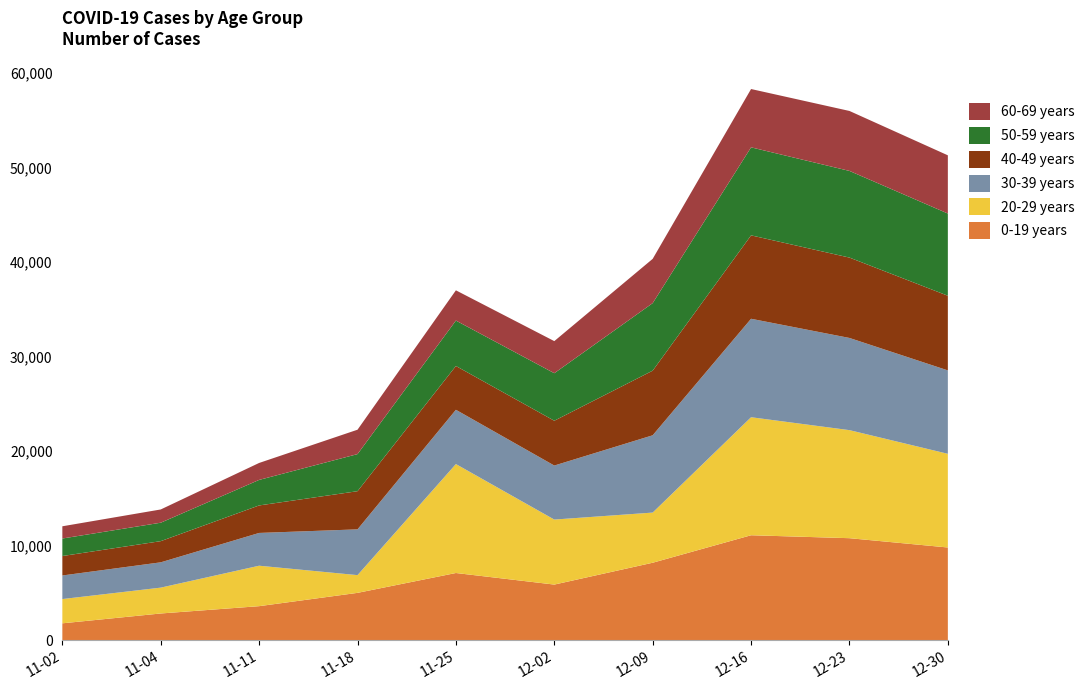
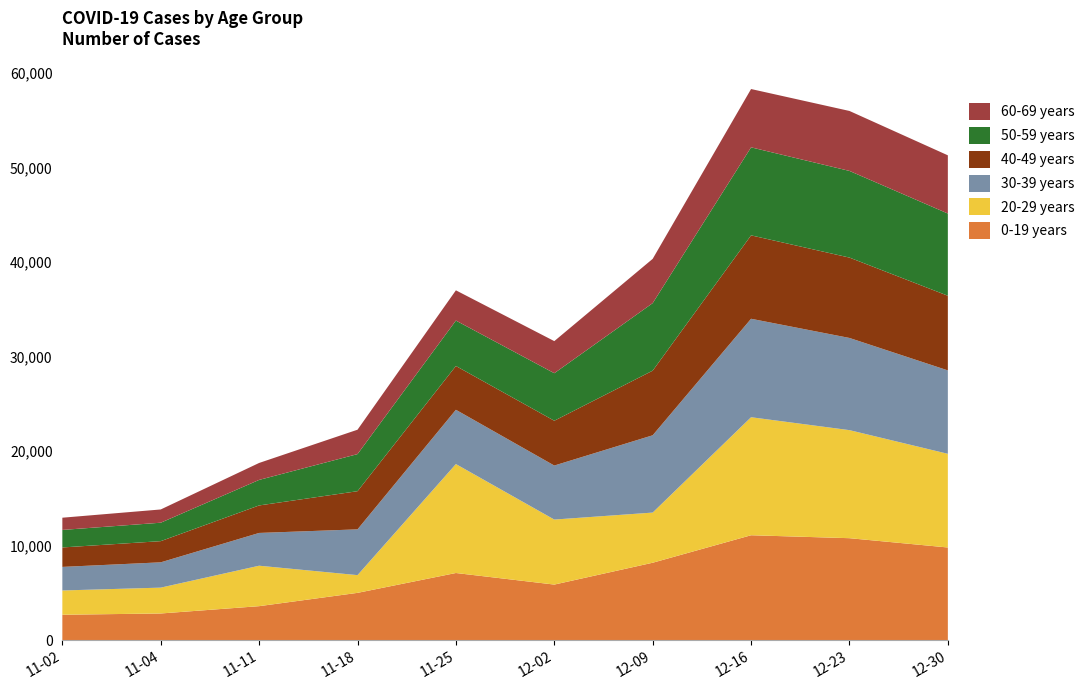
0-19 years, 11-02: 2,000 -> 3,000
